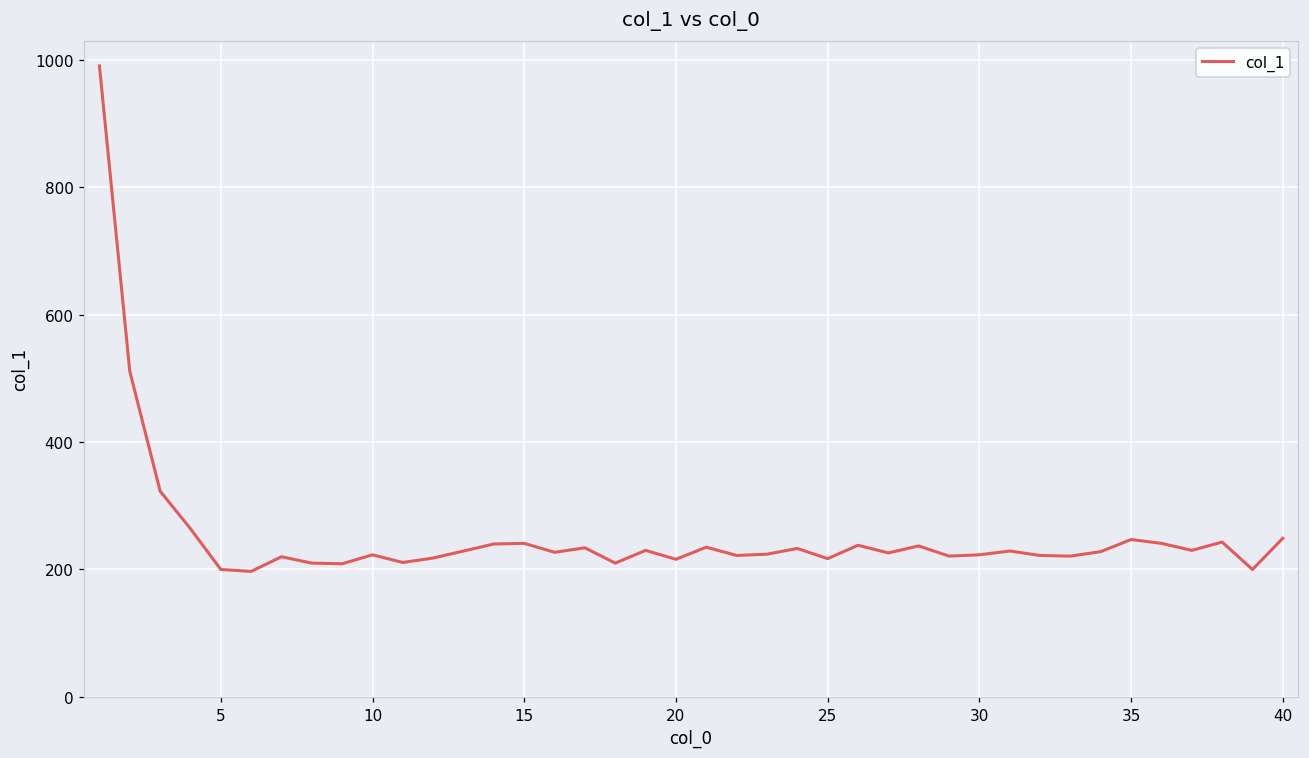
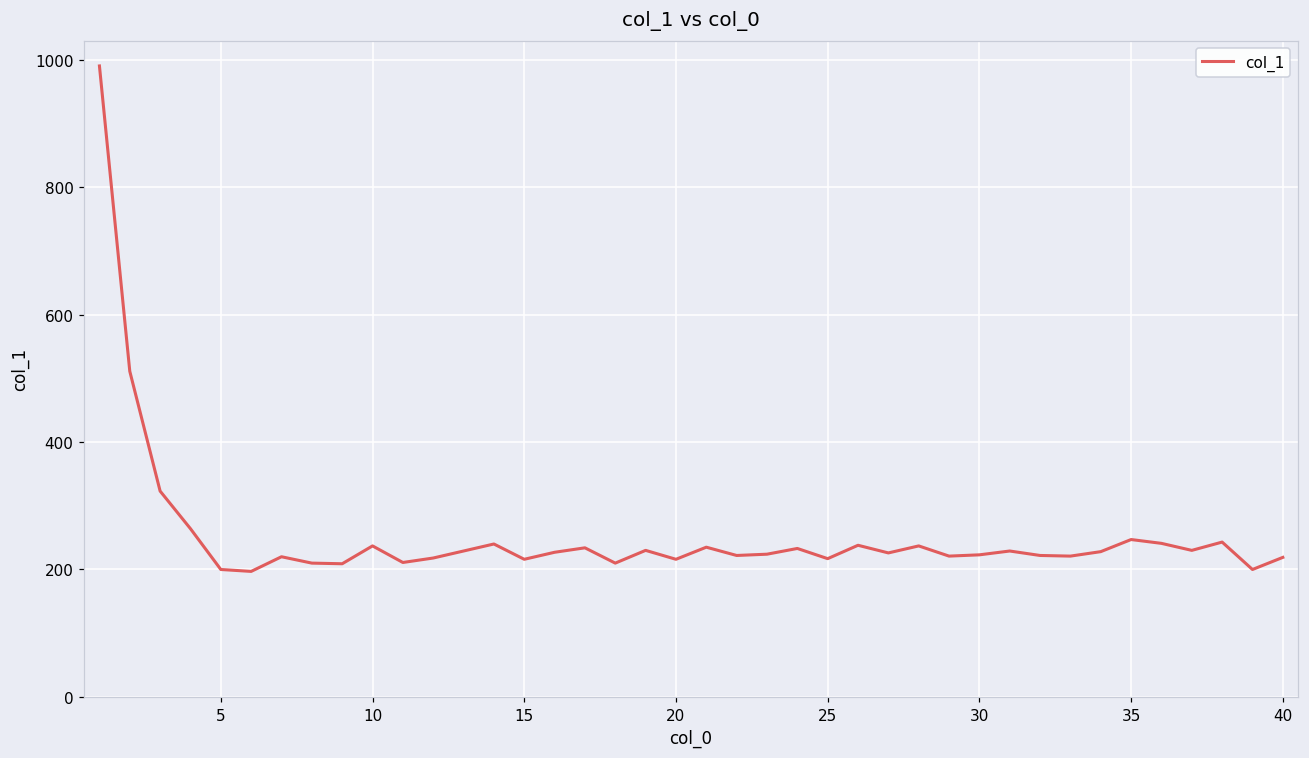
10: 220 -> 240
15: 240 -> 220
40: 250 -> 220
